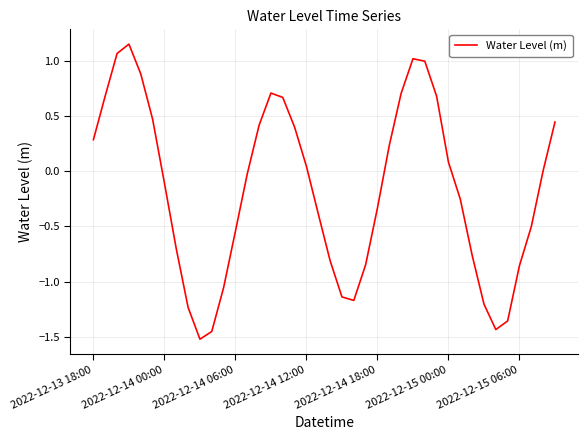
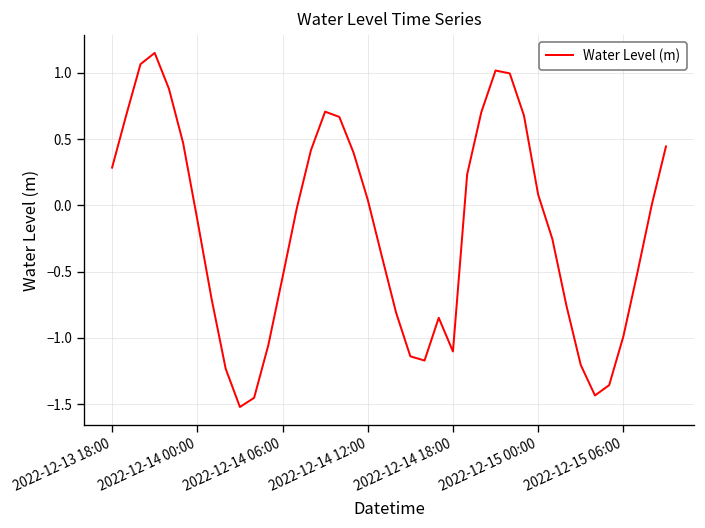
2022-12-14 18:00: -0.33 -> -1.10
2022-12-15 06:00: -0.85 -> -0.99
